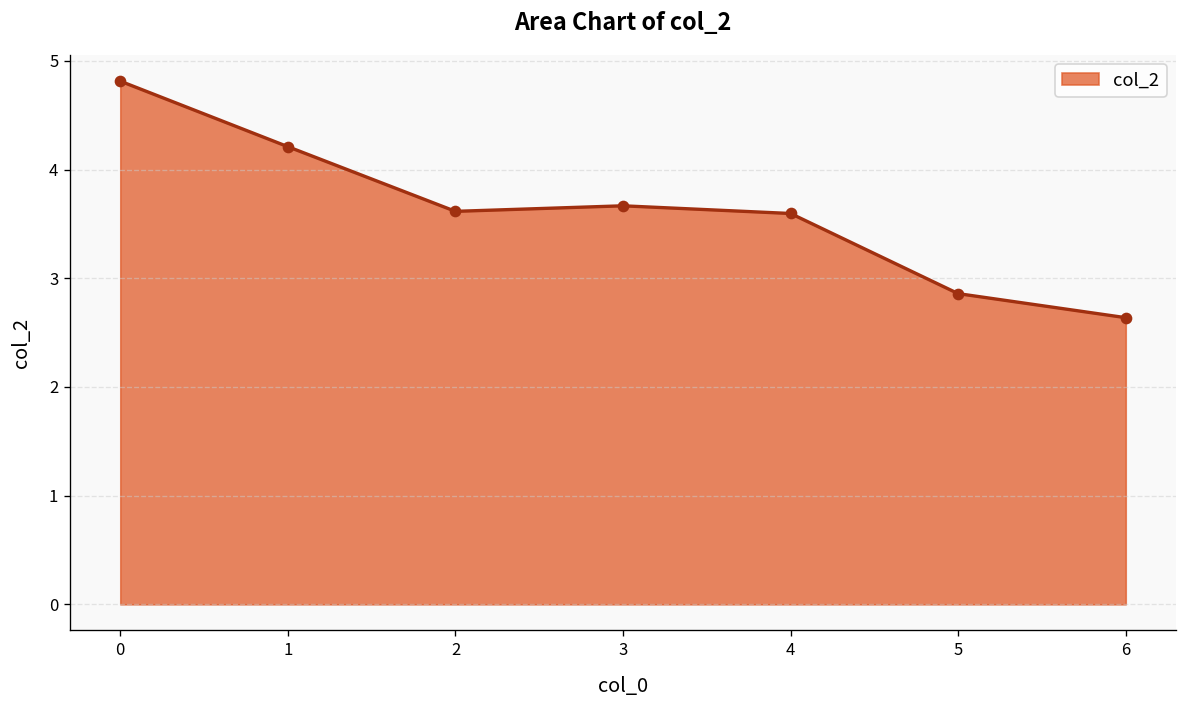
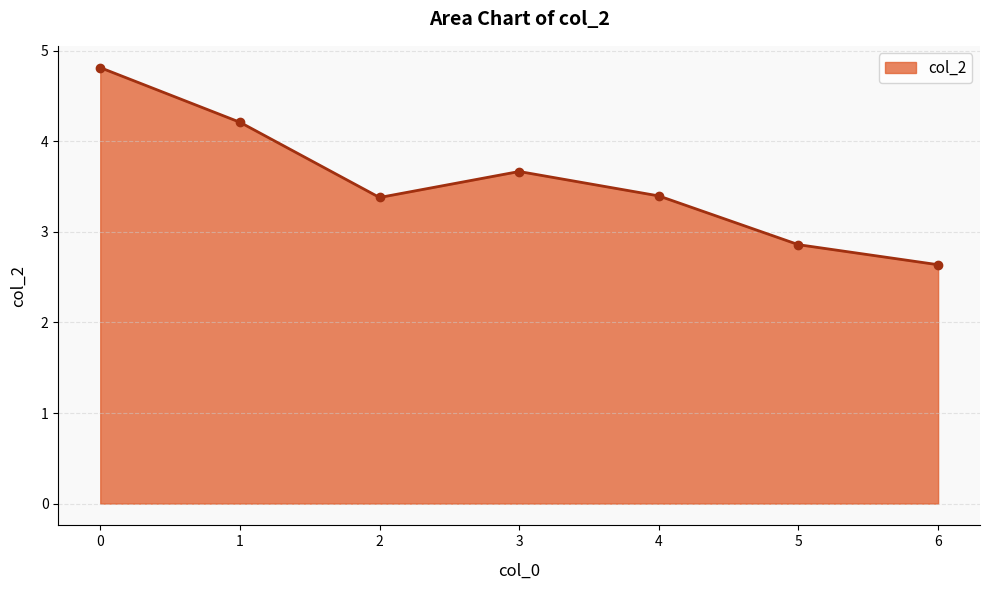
2: 3.6 -> 3.4
4: 3.6 -> 3.4
